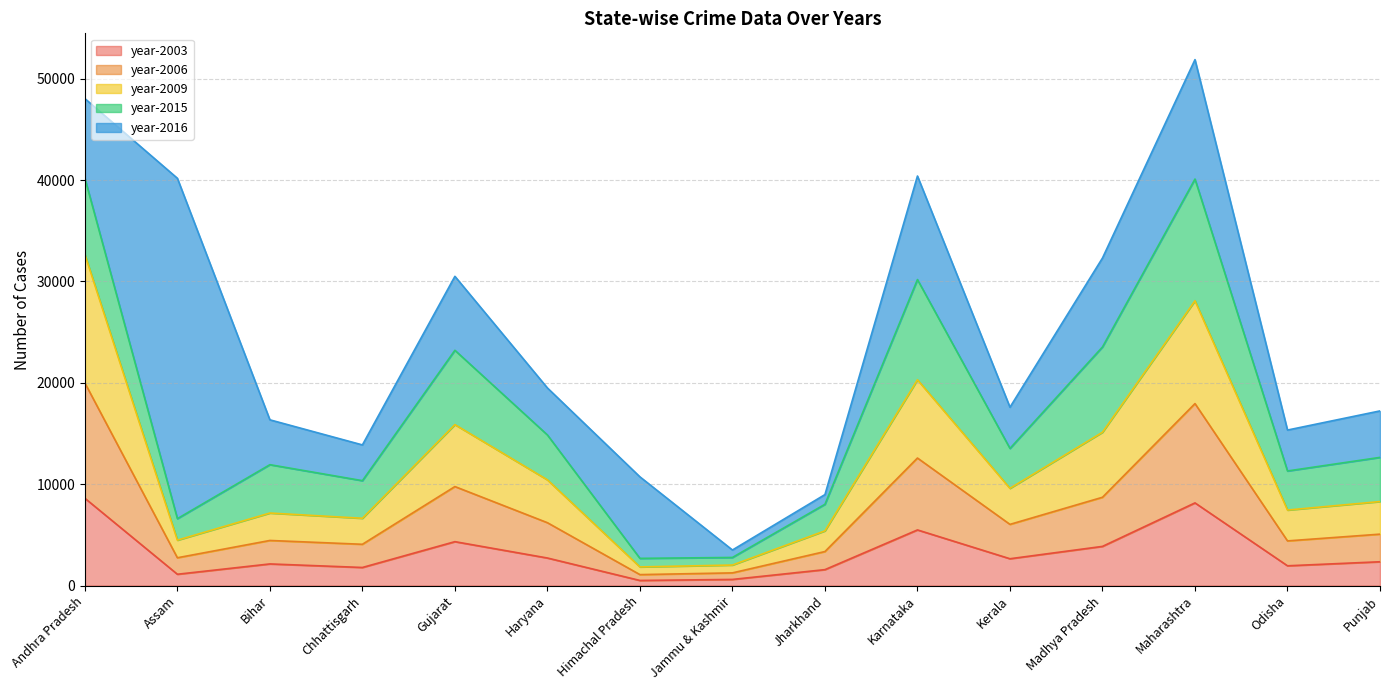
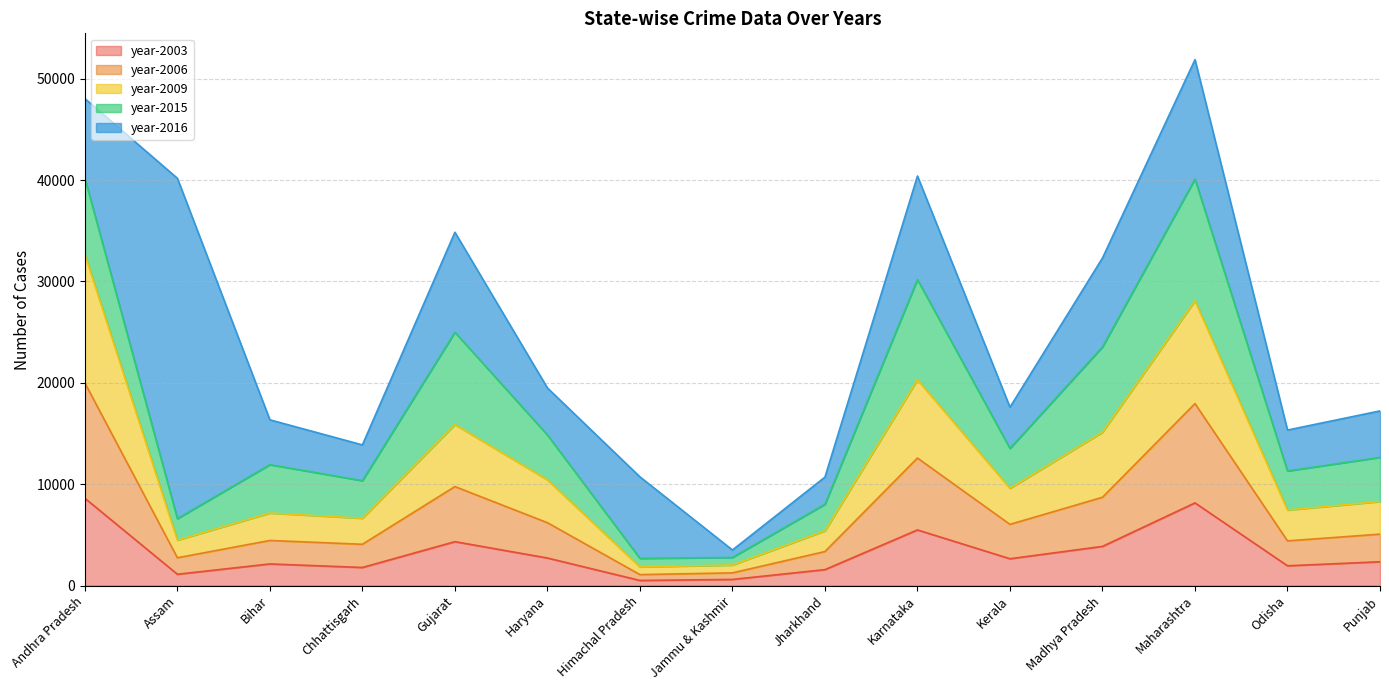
year-2015, Gujarat: 7300 -> 9100
year-2016, Gujarat: 7300 -> 9900
year-2016, Jharkhand: 1000 -> 2700
